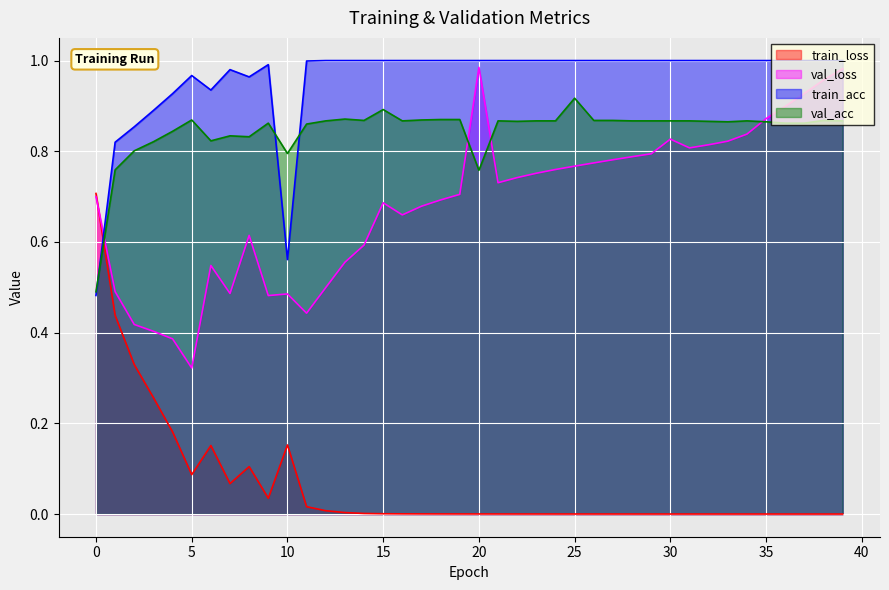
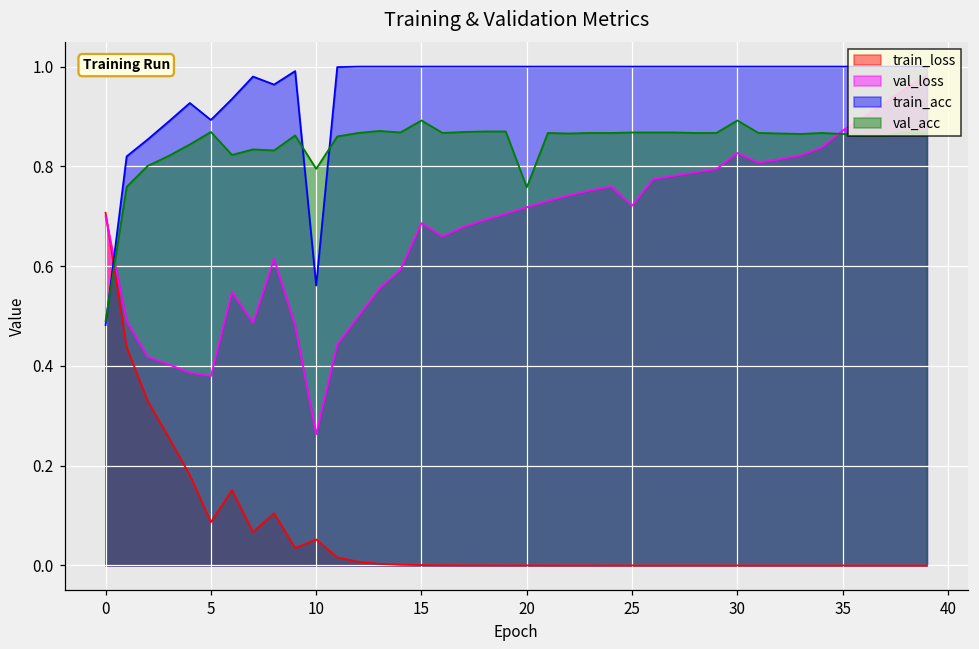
val_loss, 5: 0.32 -> 0.38
train_acc, 5: 0.97 -> 0.89
train_loss, 10: 0.15 -> 0.05
val_loss, 10: 0.49 -> 0.26
val_loss, 20: 0.98 -> 0.72
val_loss, 25: 0.77 -> 0.72
val_acc, 25: 0.92 -> 0.87
val_acc, 30: 0.87 -> 0.89
